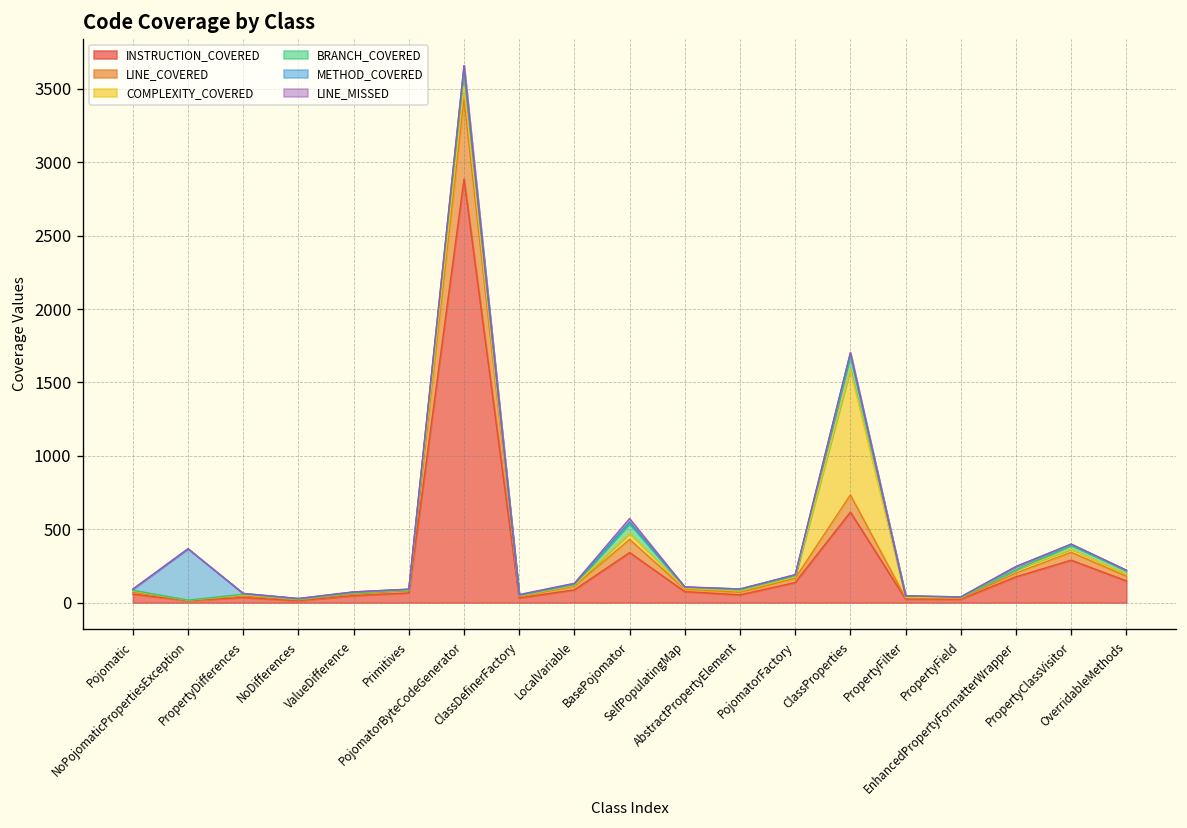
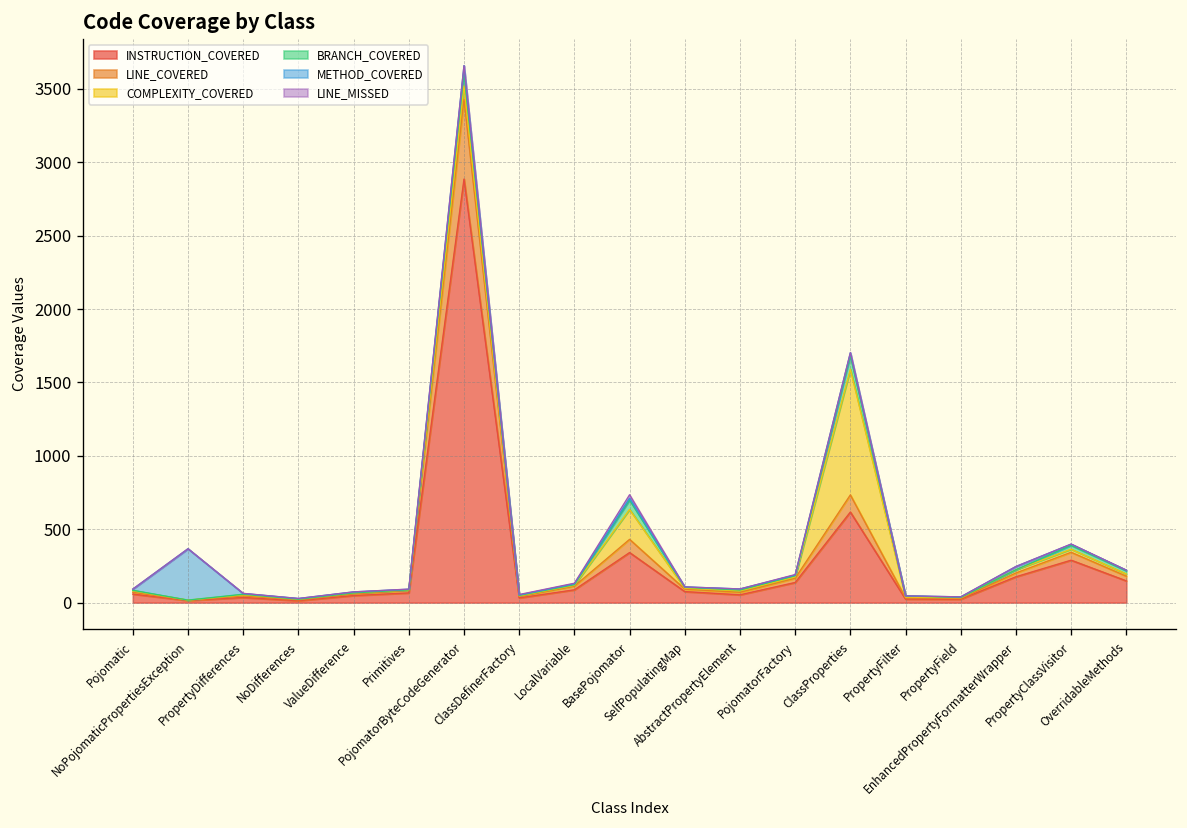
COMPLEXITY_COVERED, BasePojomator: 40 -> 200
